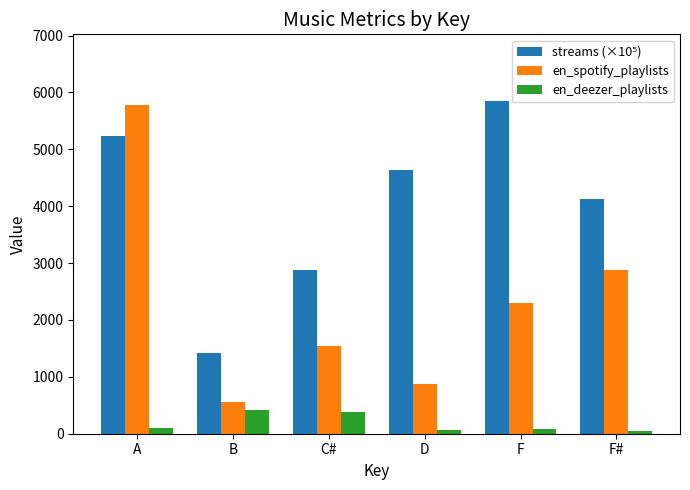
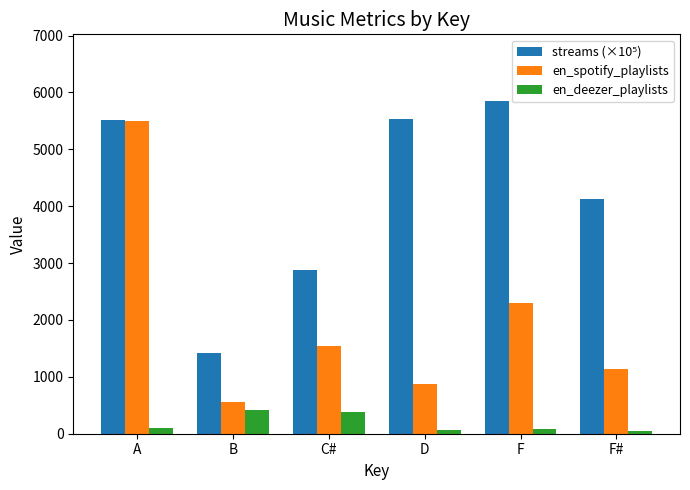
streams (×10⁵), A: 5200 -> 5500
en_spotify_playlists, A: 5800 -> 5500
streams (×10⁵), D: 4600 -> 5500
en_spotify_playlists, F#: 2900 -> 1100
